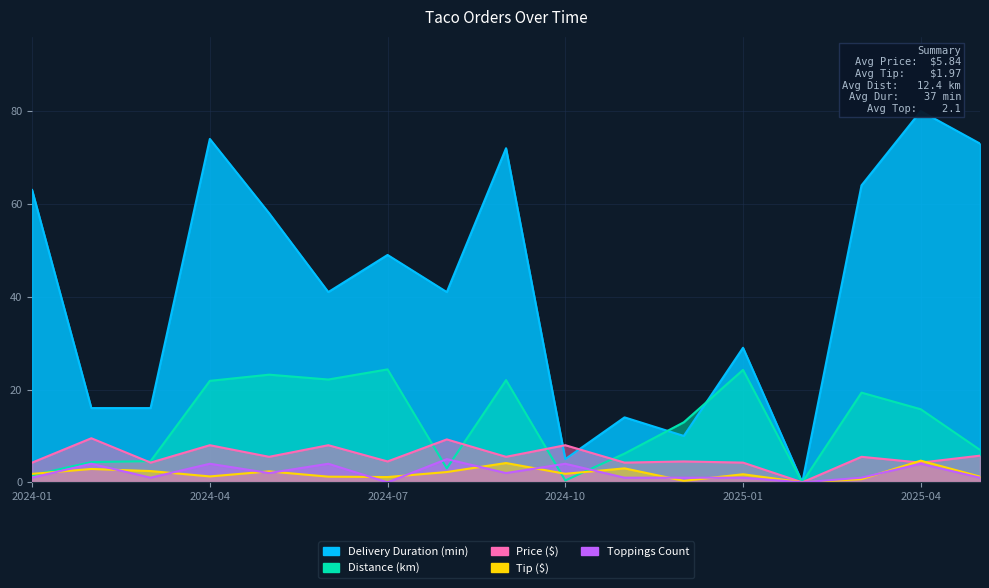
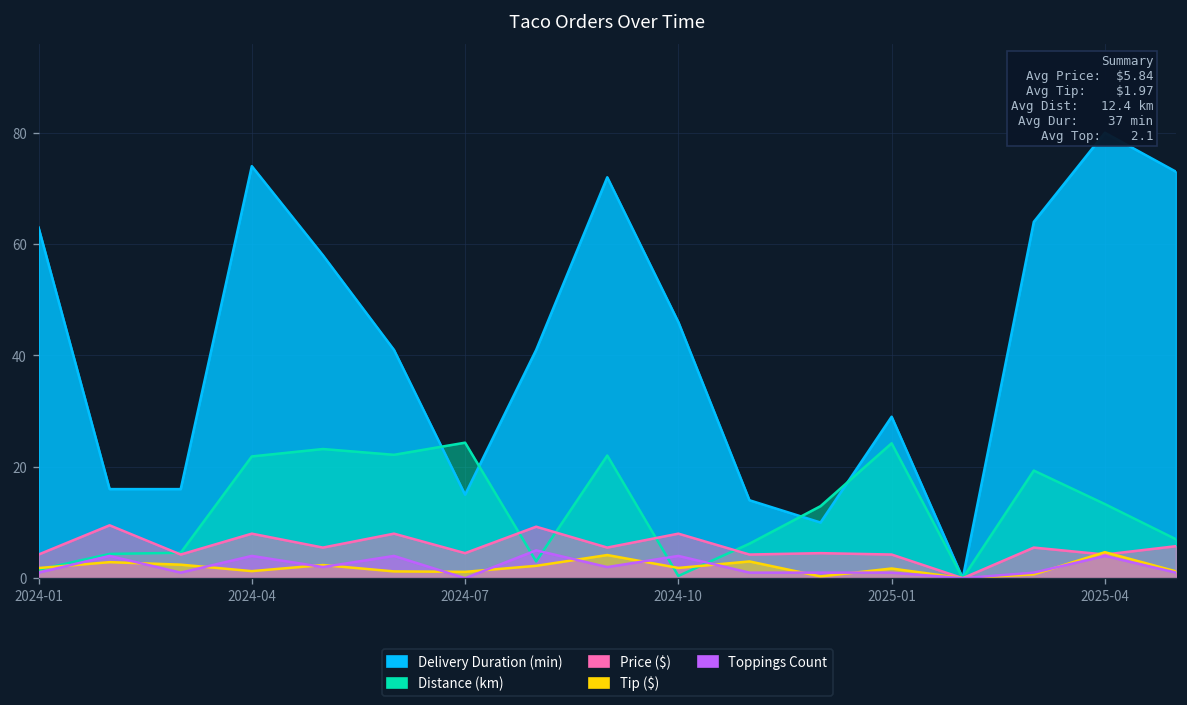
Delivery Duration (min), 2024-07: 49 -> 15
Delivery Duration (min), 2024-10: 5 -> 46
Distance (km), 2025-04: 16 -> 13
